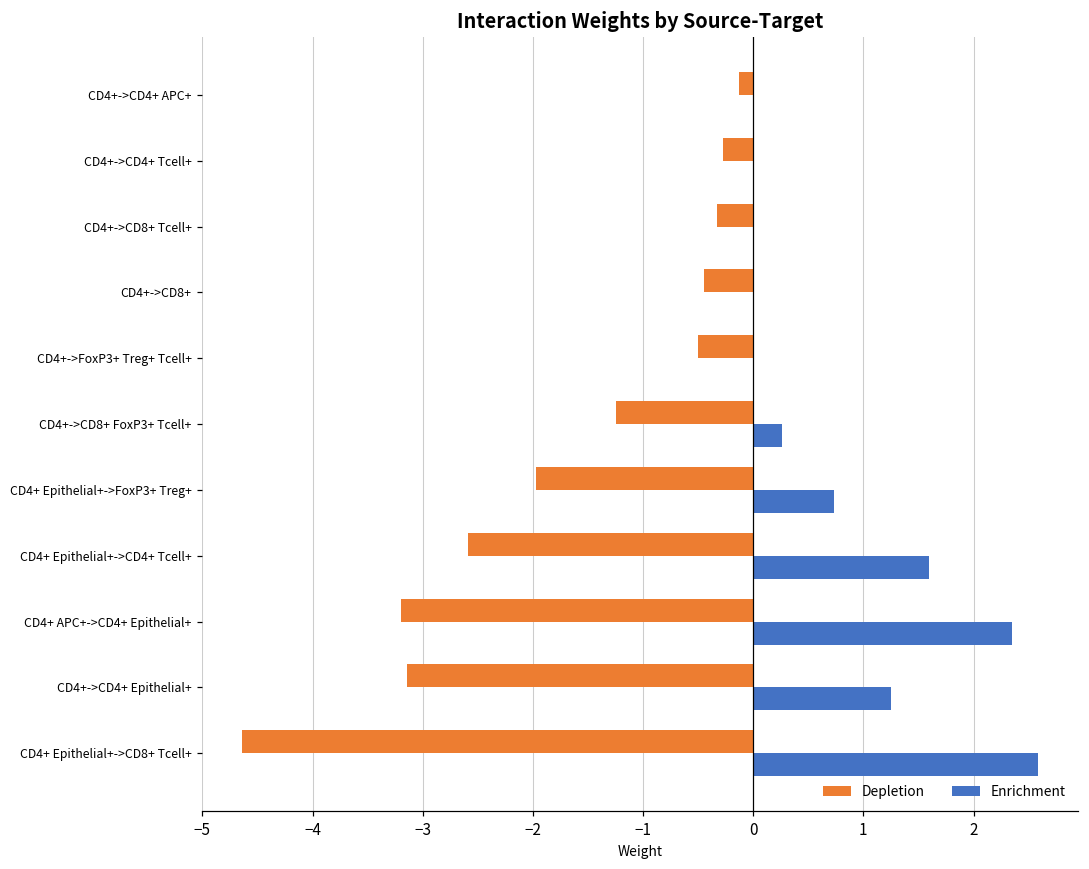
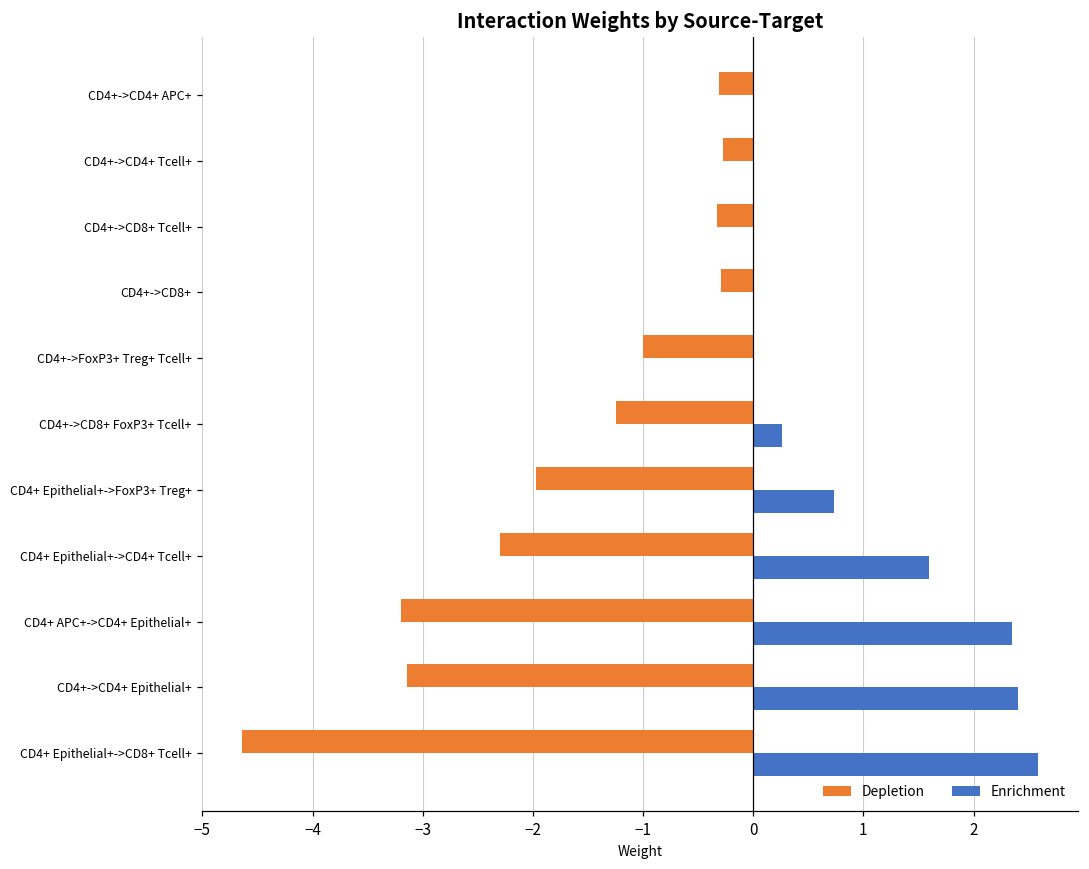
Depletion, CD4+->CD4+ APC+: -0.12 -> -0.31
Depletion, CD4+->CD8+: -0.45 -> -0.29
Depletion, CD4+->FoxP3+ Treg+ Tcell+: -0.50 -> -1.00
Depletion, CD4+ Epithelial+->CD4+ Tcell+: -2.59 -> -2.30
Enrichment, CD4+->CD4+ Epithelial+: 1.25 -> 2.41
